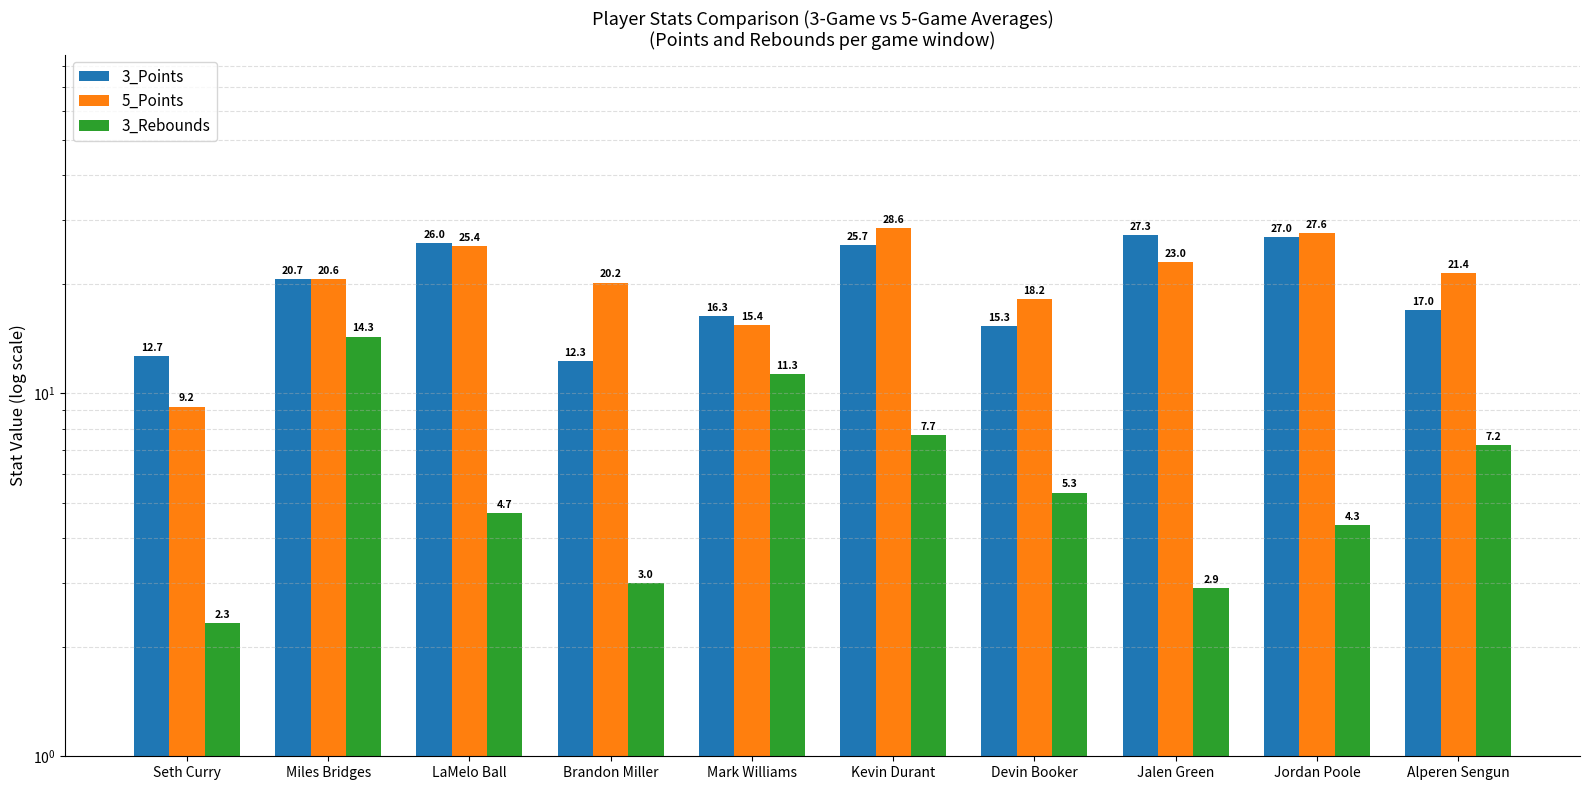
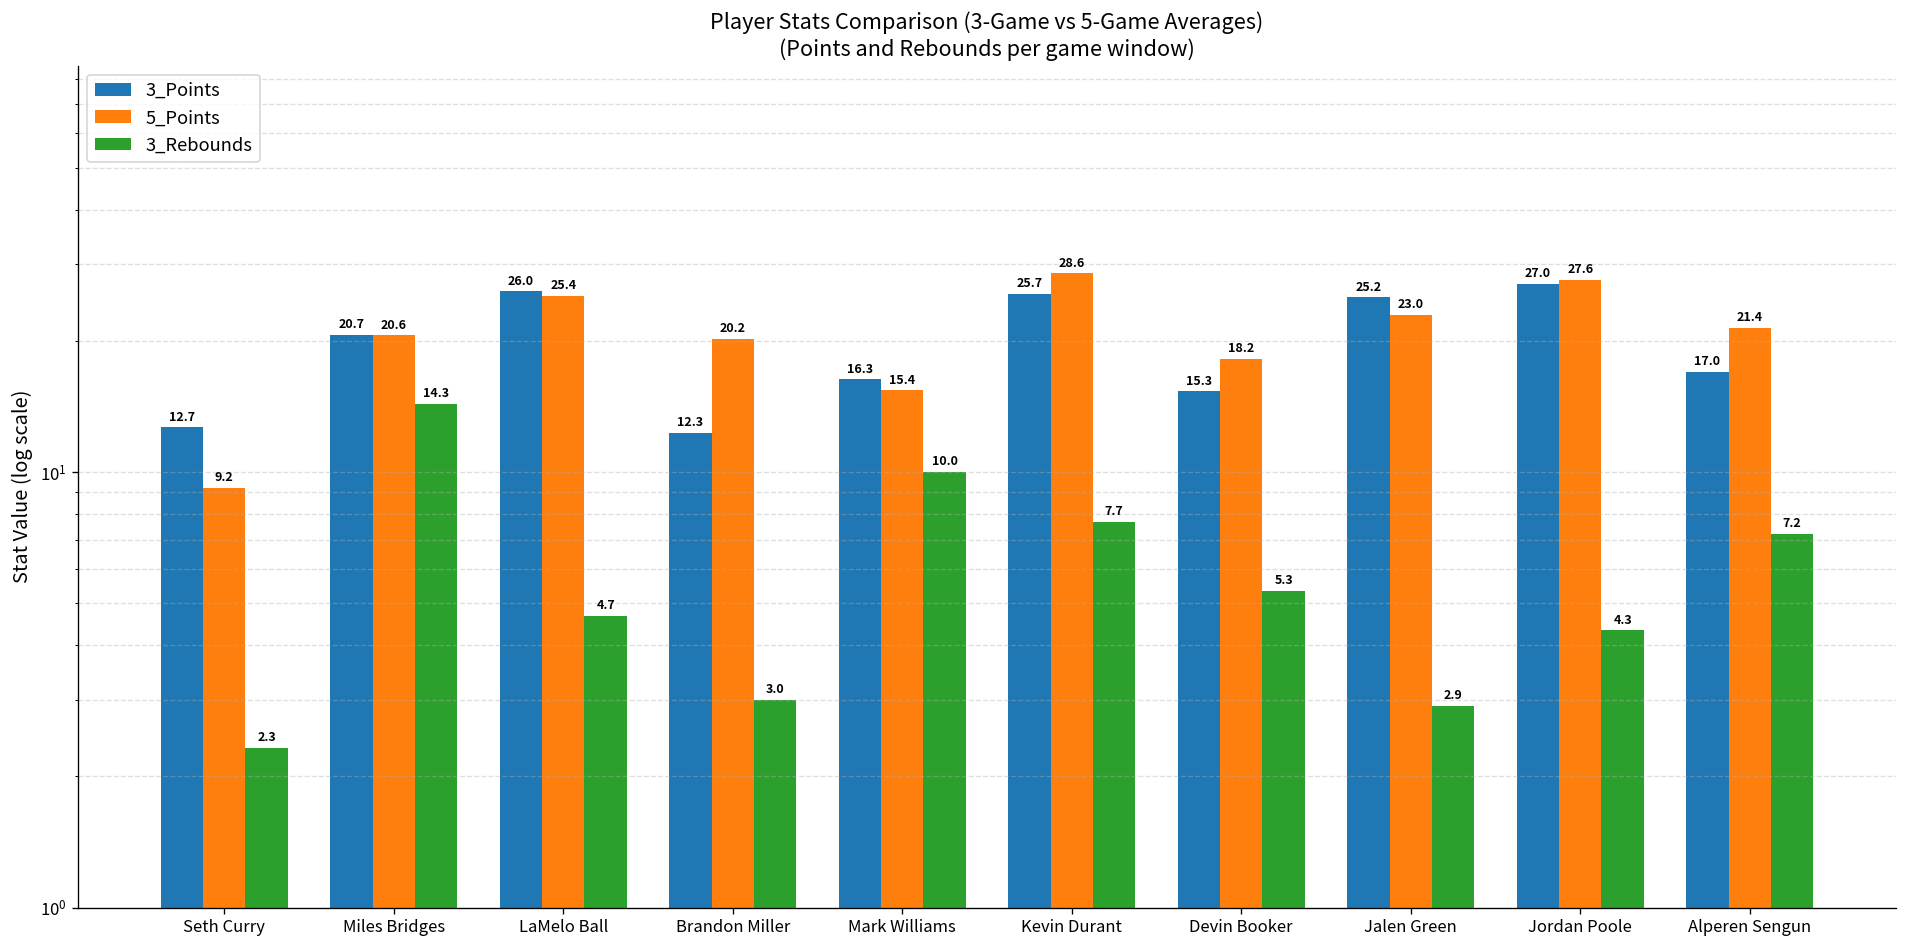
3_Rebounds, Mark Williams: 11.3 -> 10.0
3_Points, Jalen Green: 27.3 -> 25.2
